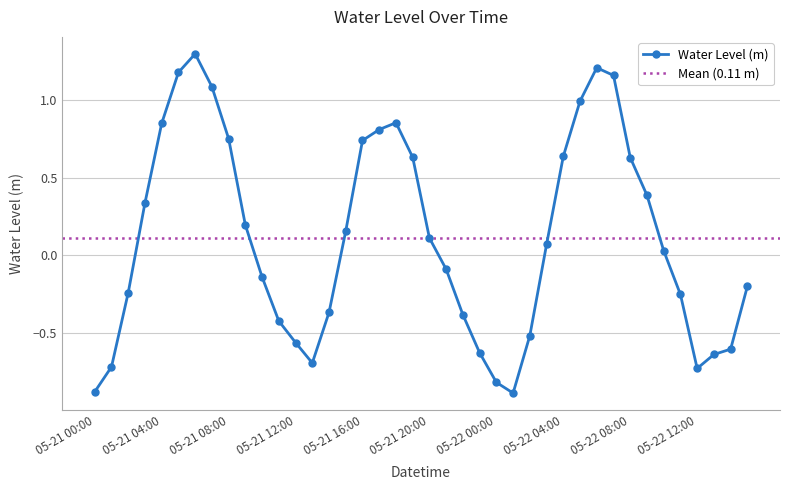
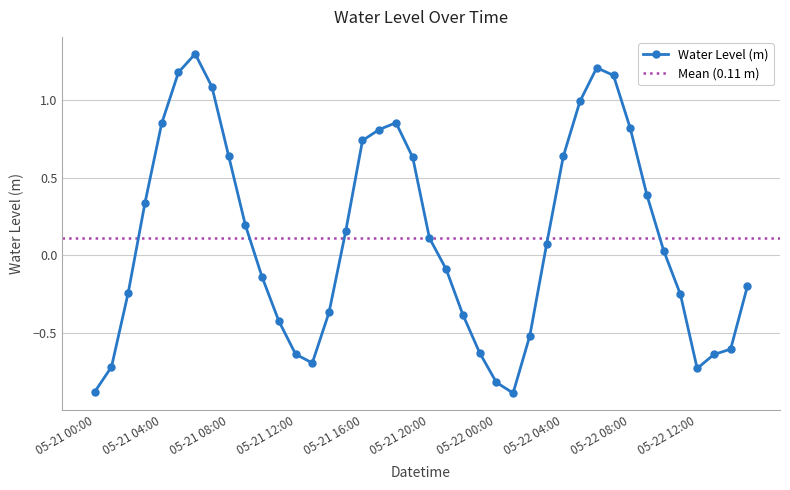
05-21 08:00: 0.75 -> 0.64
05-21 12:00: -0.56 -> -0.64
05-22 08:00: 0.63 -> 0.82
